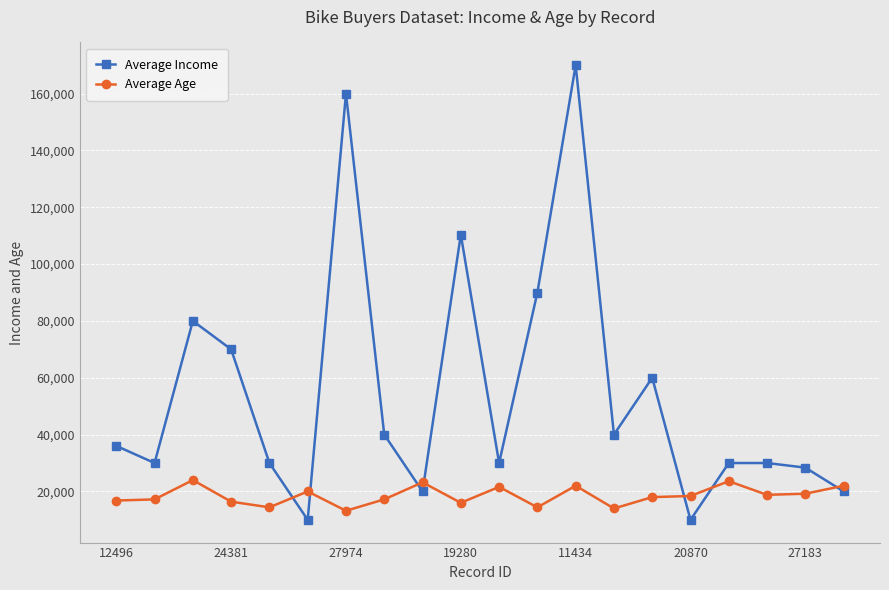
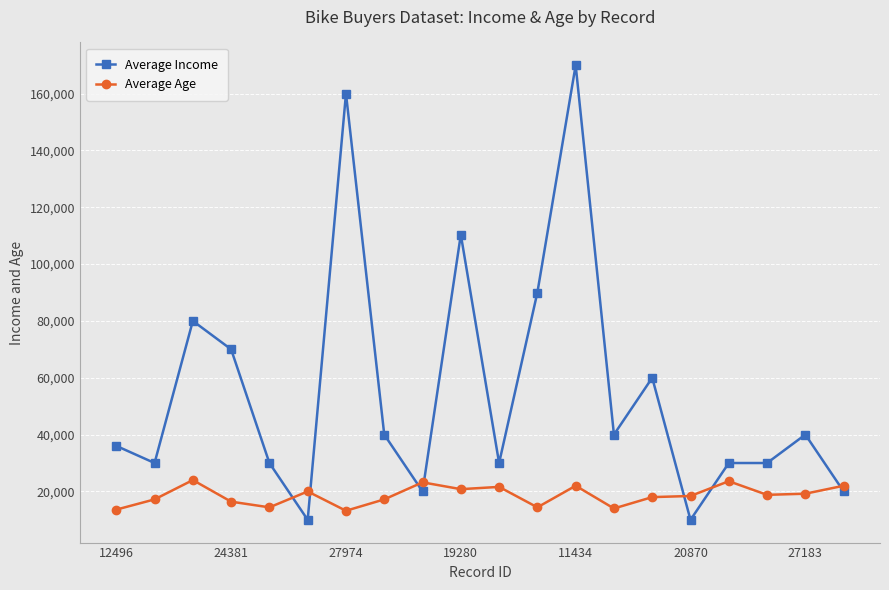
Average Age, 12496: 17,000 -> 14,000
Average Age, 19280: 16,000 -> 21,000
Average Income, 27183: 28,000 -> 40,000
